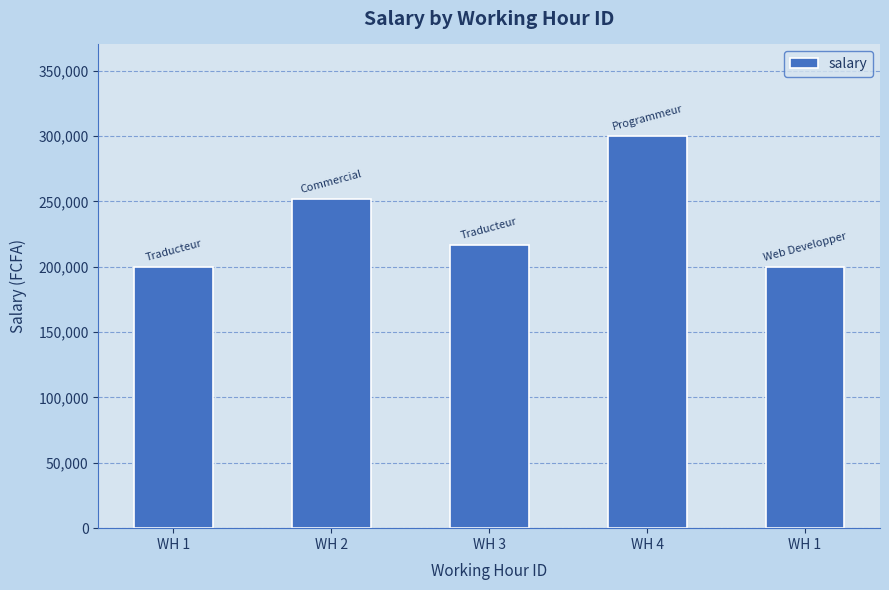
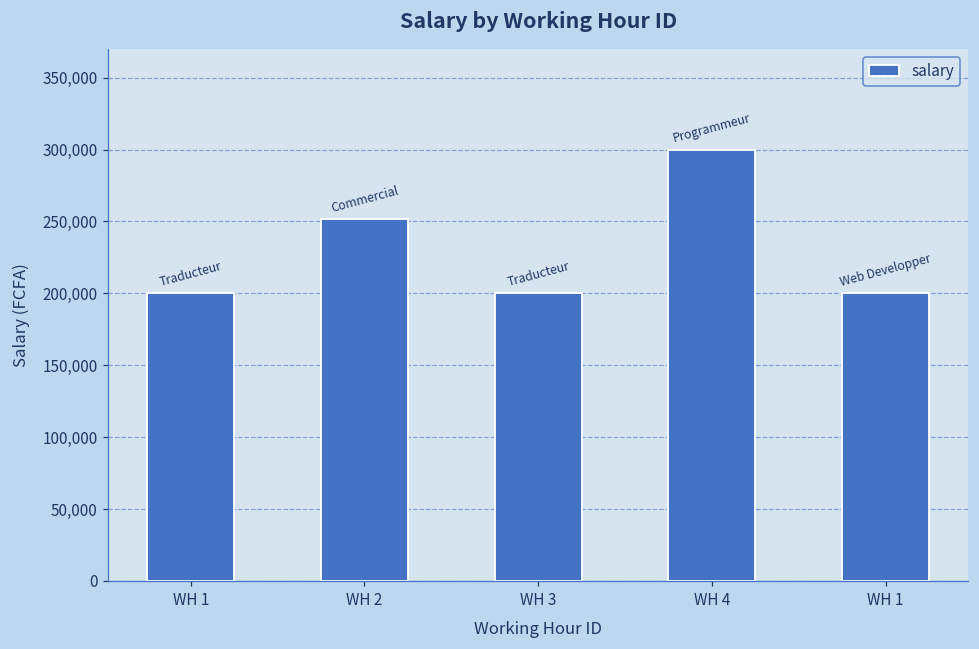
WH 3: 217,000 -> 200,000
